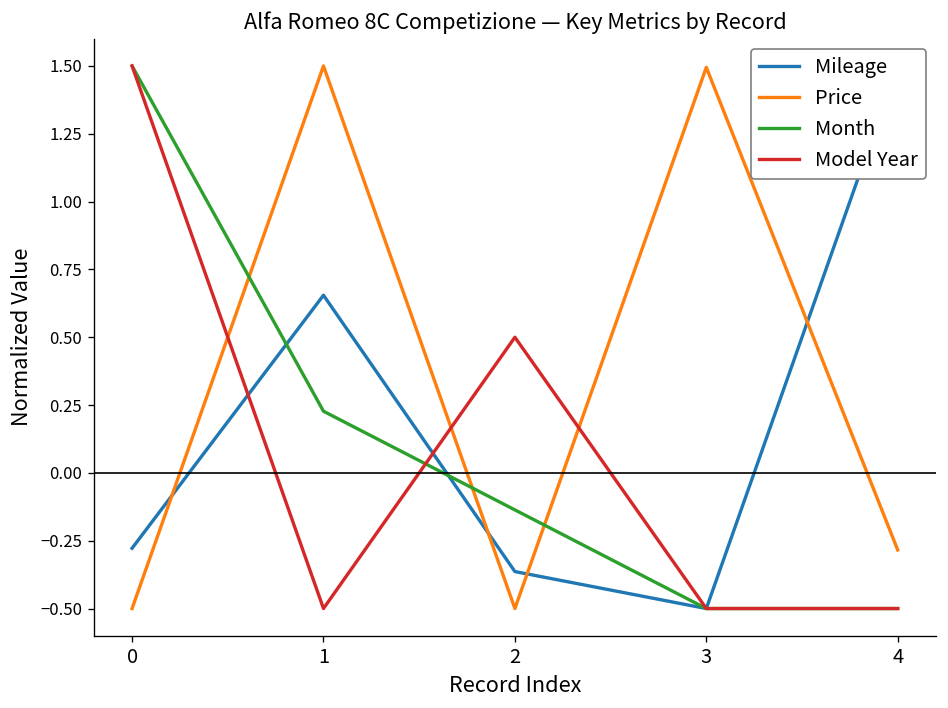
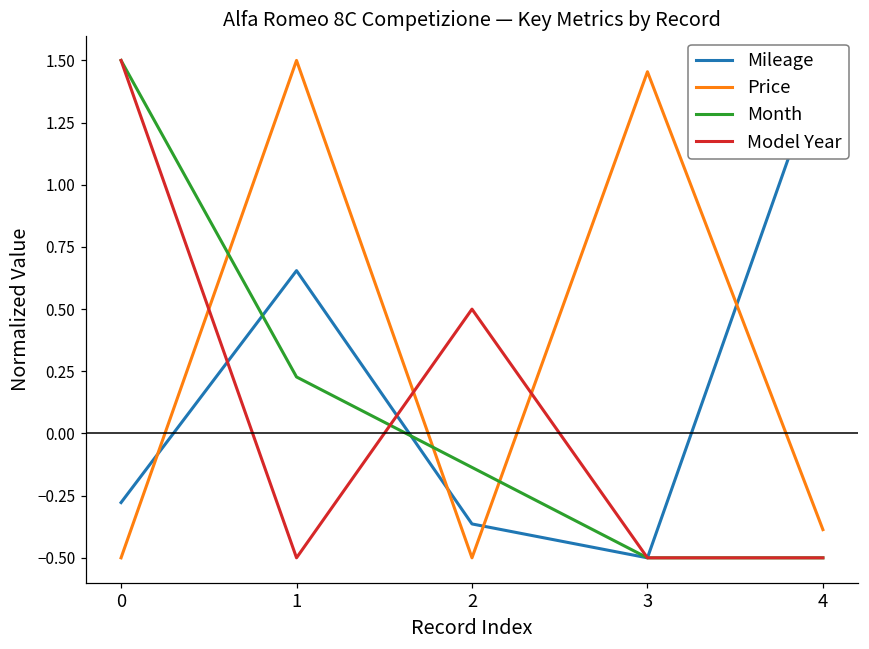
Price, 3: 1.49 -> 1.45
Price, 4: -0.28 -> -0.39
